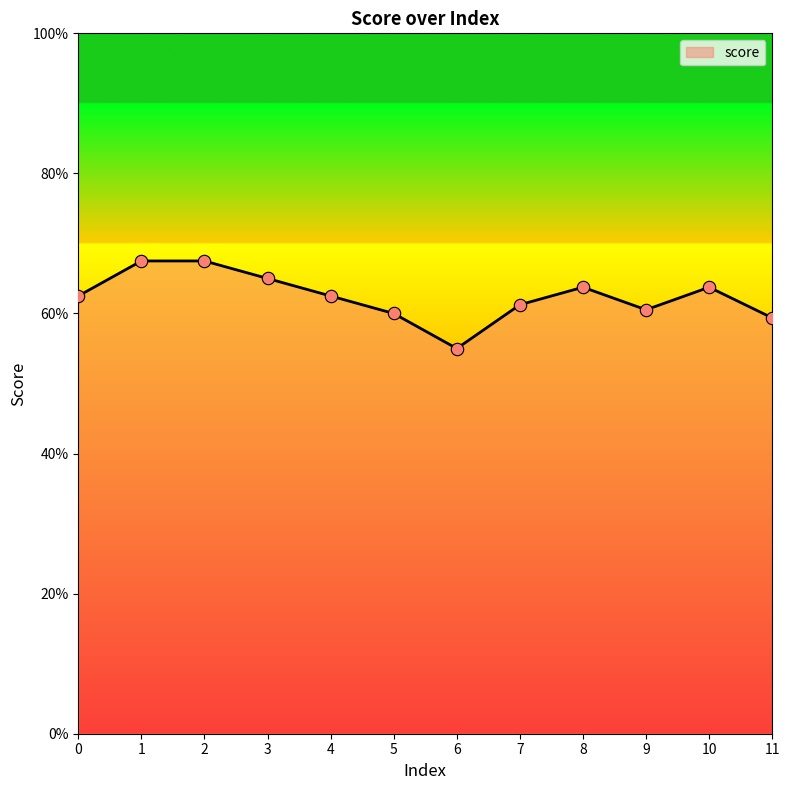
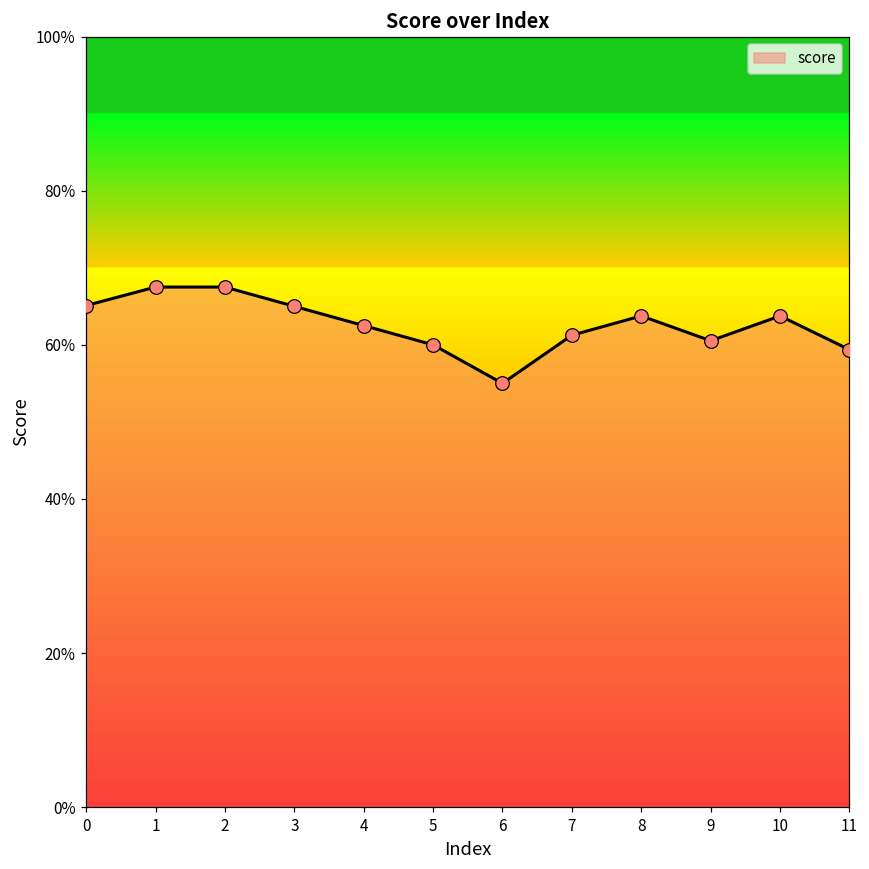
0: 63% -> 65%
